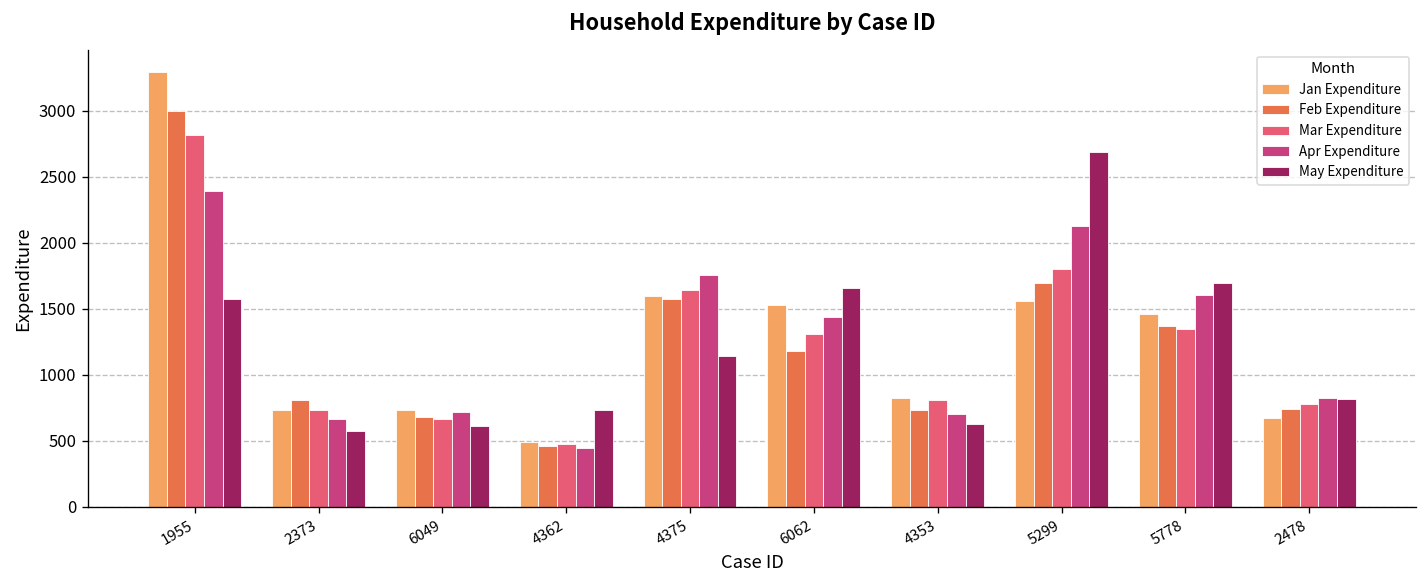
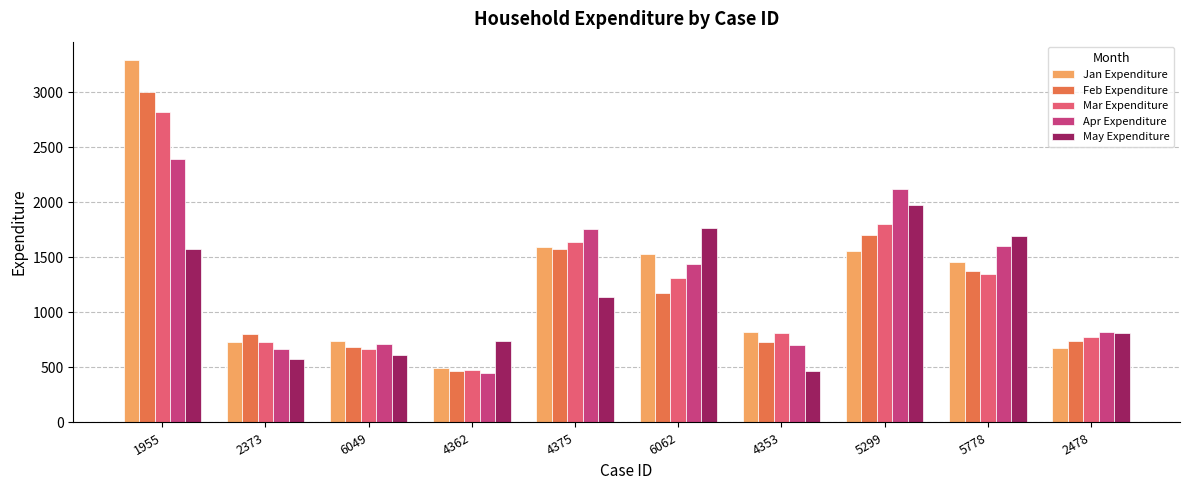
May Expenditure, 6062: 1660 -> 1770
May Expenditure, 4353: 630 -> 470
May Expenditure, 5299: 2690 -> 1980
